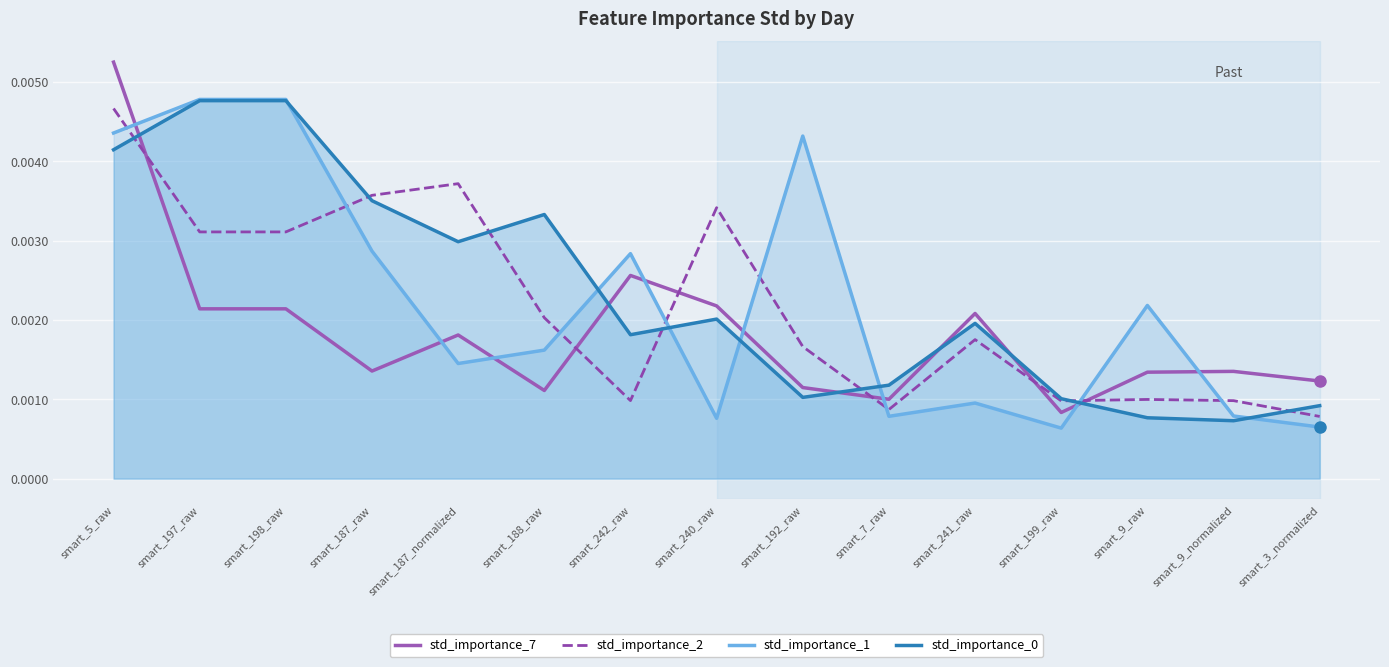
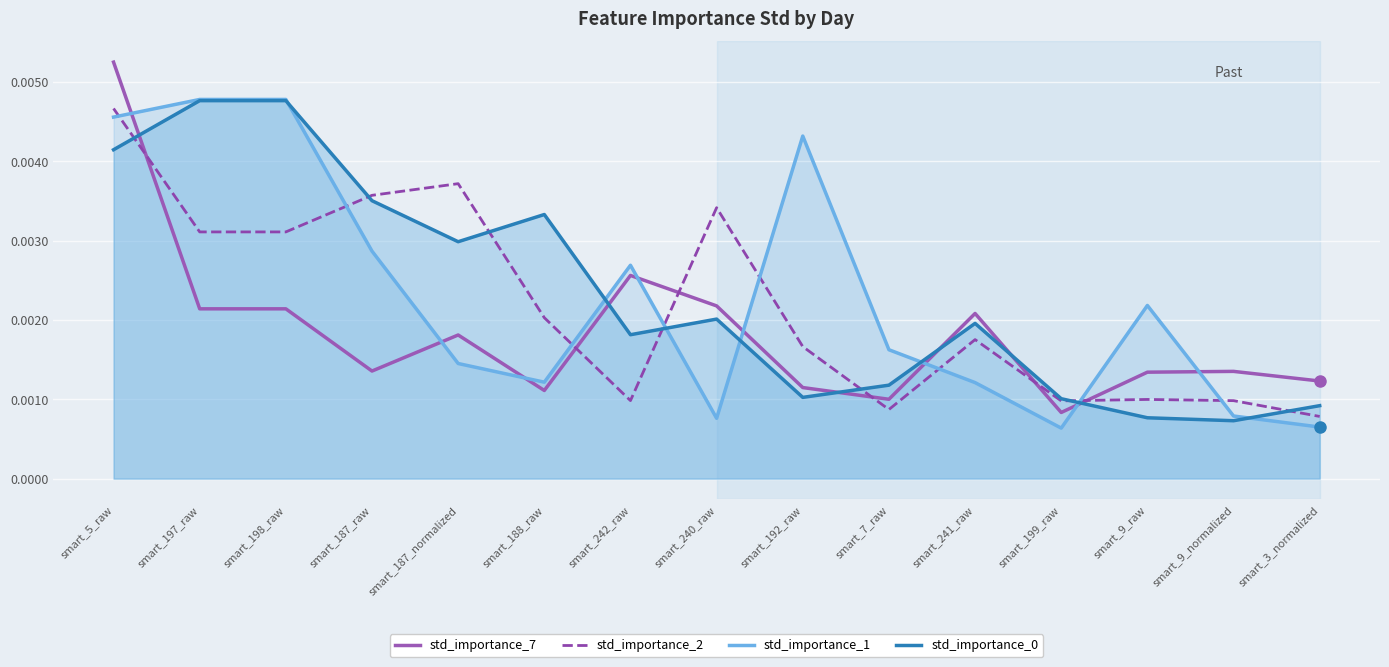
std_importance_1, smart_5_raw: 0.0044 -> 0.0046
std_importance_1, smart_188_raw: 0.0016 -> 0.0012
std_importance_1, smart_242_raw: 0.0028 -> 0.0027
std_importance_1, smart_7_raw: 0.0008 -> 0.0016
std_importance_1, smart_241_raw: 0.0010 -> 0.0012
